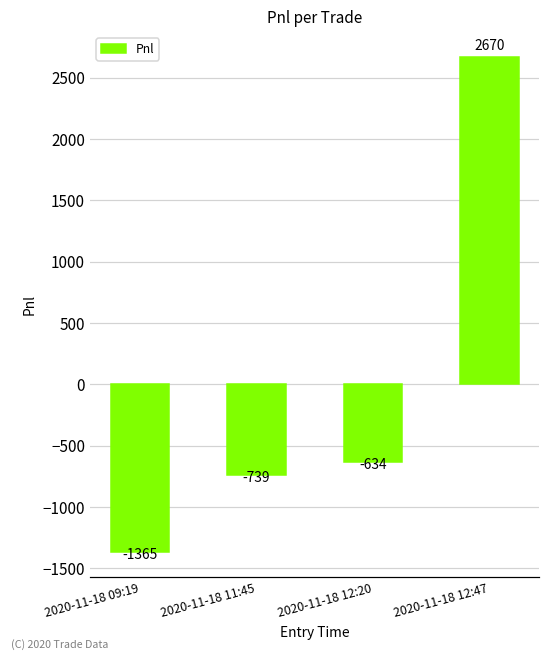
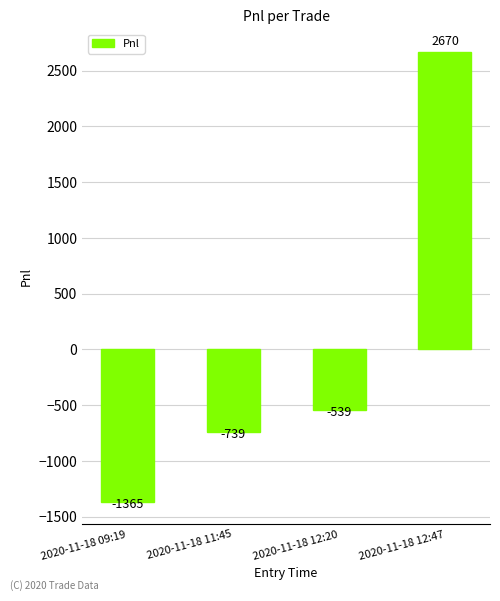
2020-11-18 12:20: -634 -> -539
